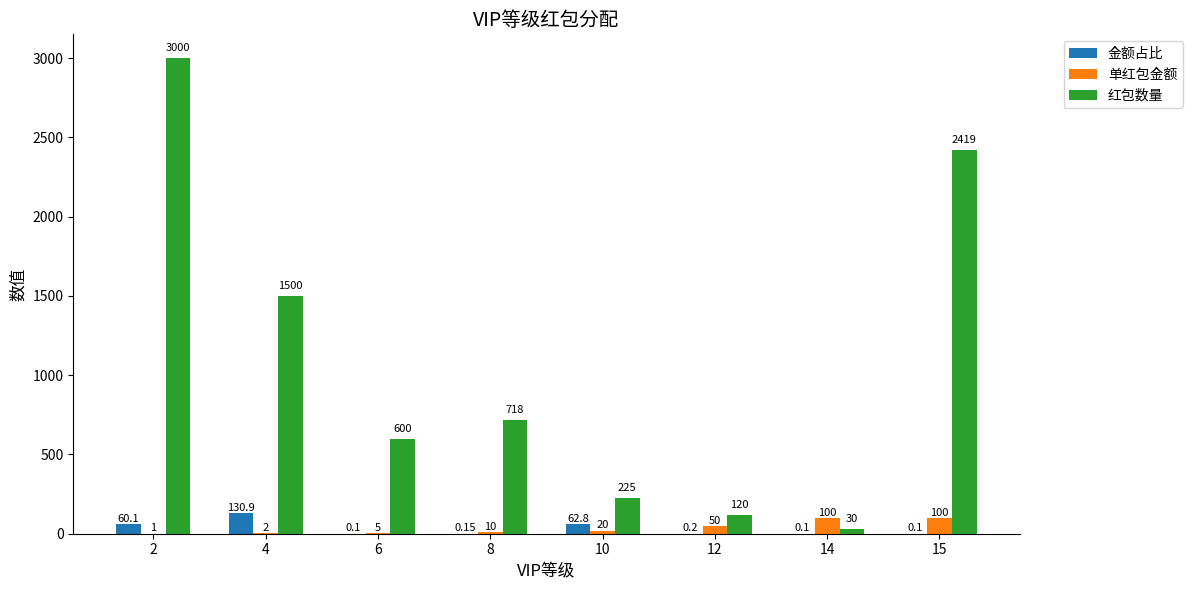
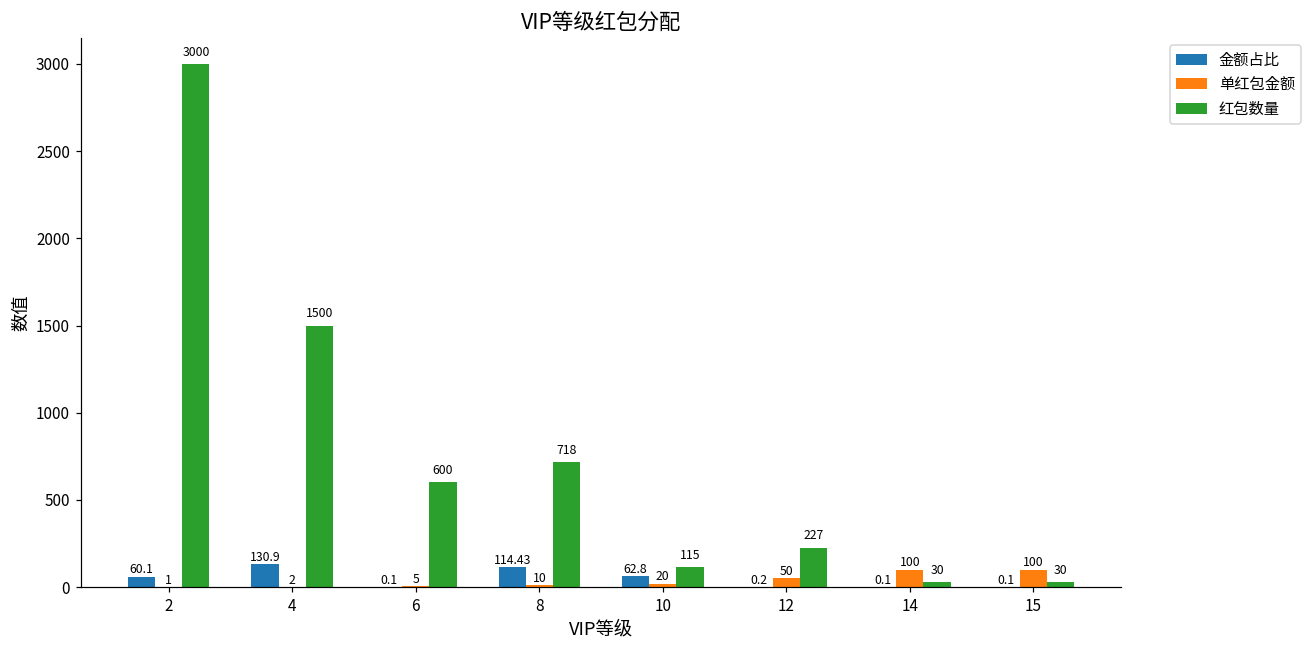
金额占比, 8: 0.15 -> 114.43
红包数量, 10: 225 -> 115
红包数量, 12: 120 -> 227
红包数量, 15: 2419 -> 30
